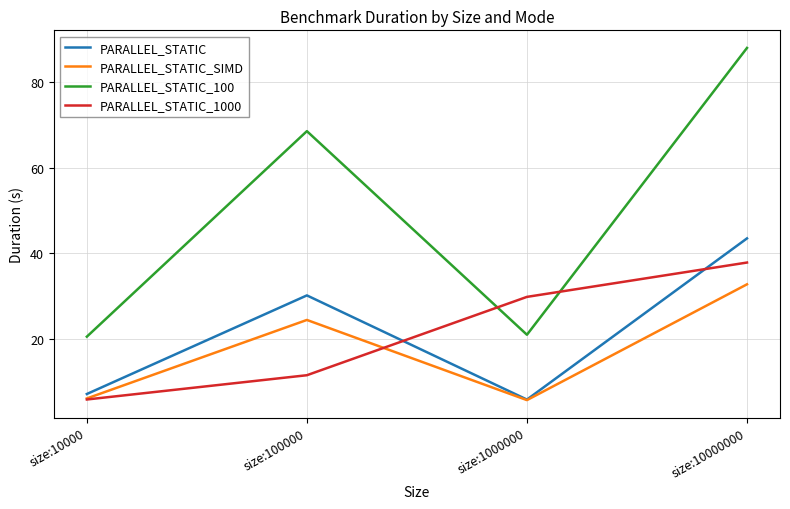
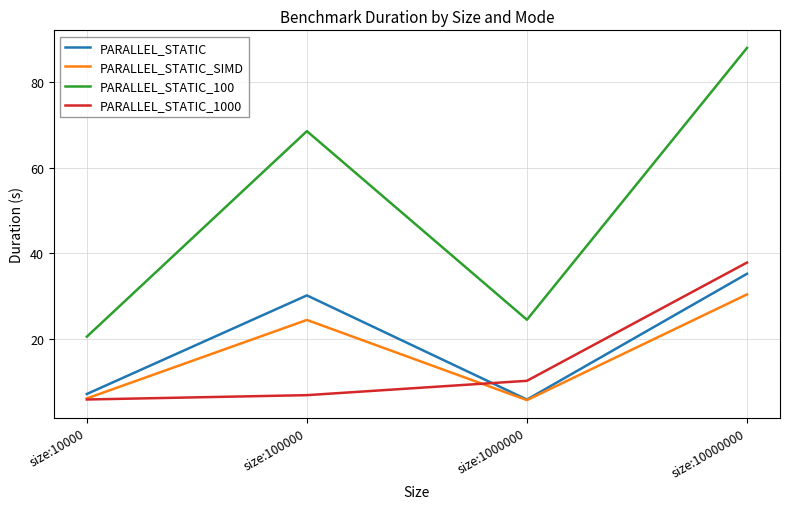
PARALLEL_STATIC_1000, size:100000: 12 -> 7
PARALLEL_STATIC_100, size:1000000: 21 -> 24
PARALLEL_STATIC_1000, size:1000000: 30 -> 10
PARALLEL_STATIC, size:10000000: 43 -> 35
PARALLEL_STATIC_SIMD, size:10000000: 33 -> 30
